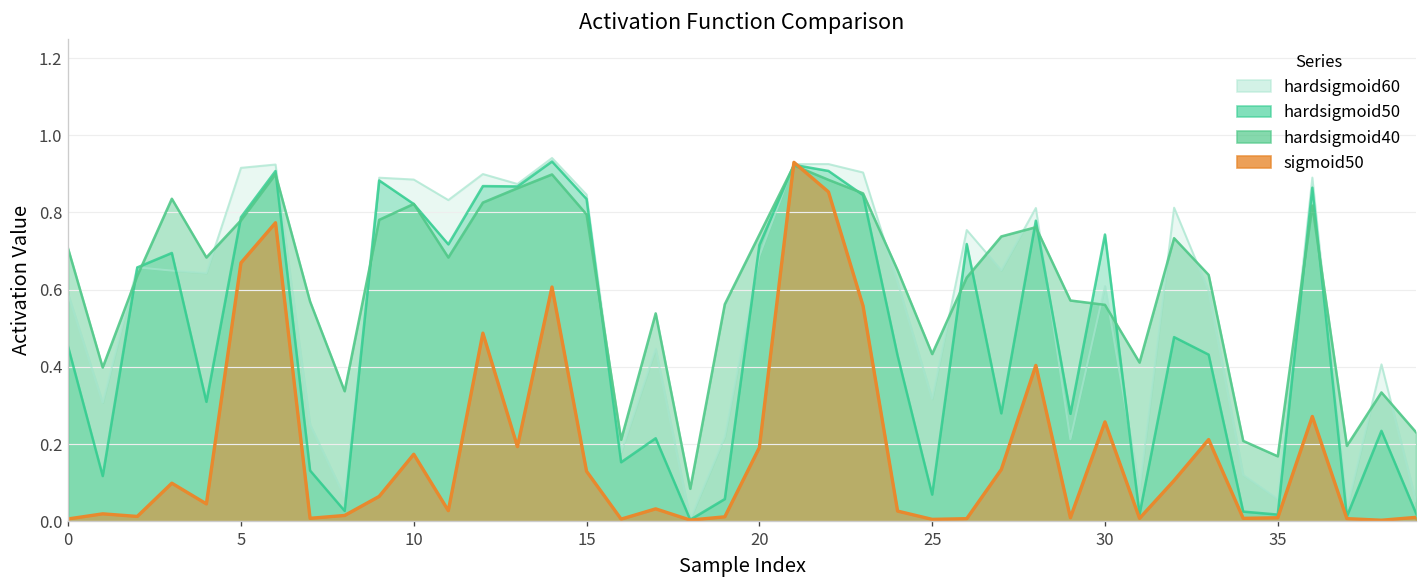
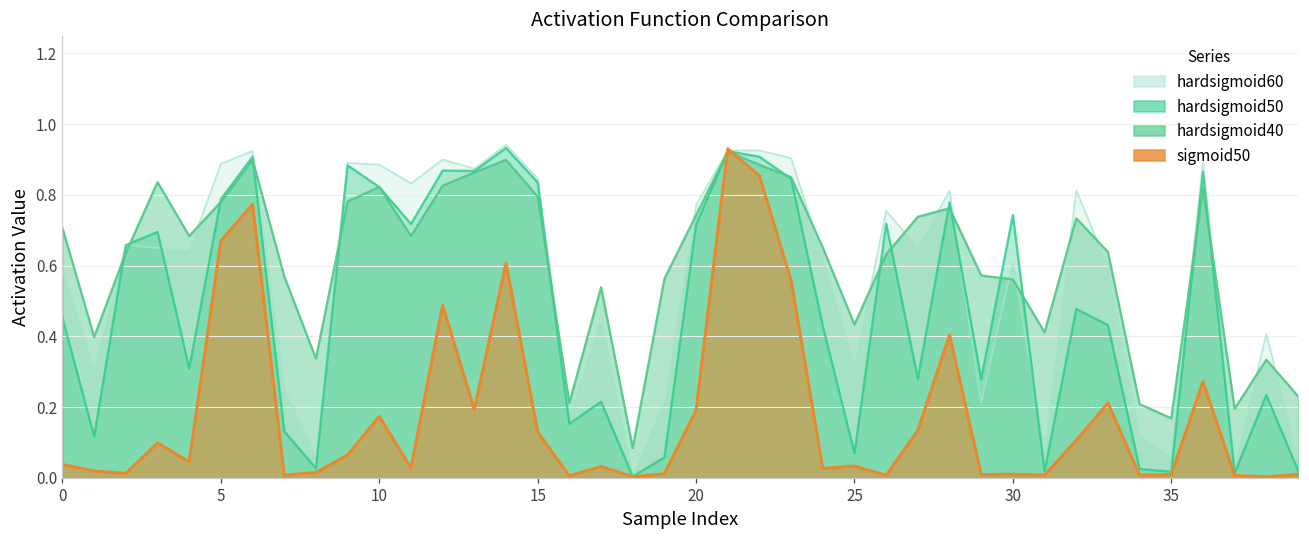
sigmoid50, 0: 0.01 -> 0.04
hardsigmoid60, 5: 0.92 -> 0.89
hardsigmoid60, 20: 0.69 -> 0.77
sigmoid50, 25: 0.01 -> 0.03
sigmoid50, 30: 0.26 -> 0.01
